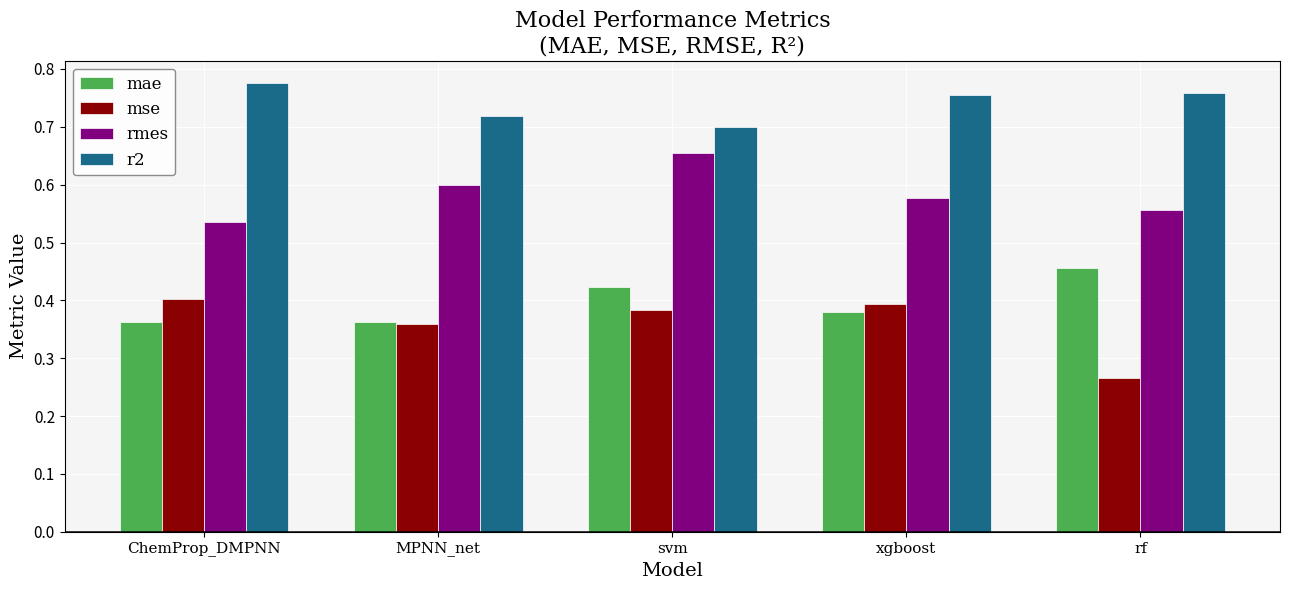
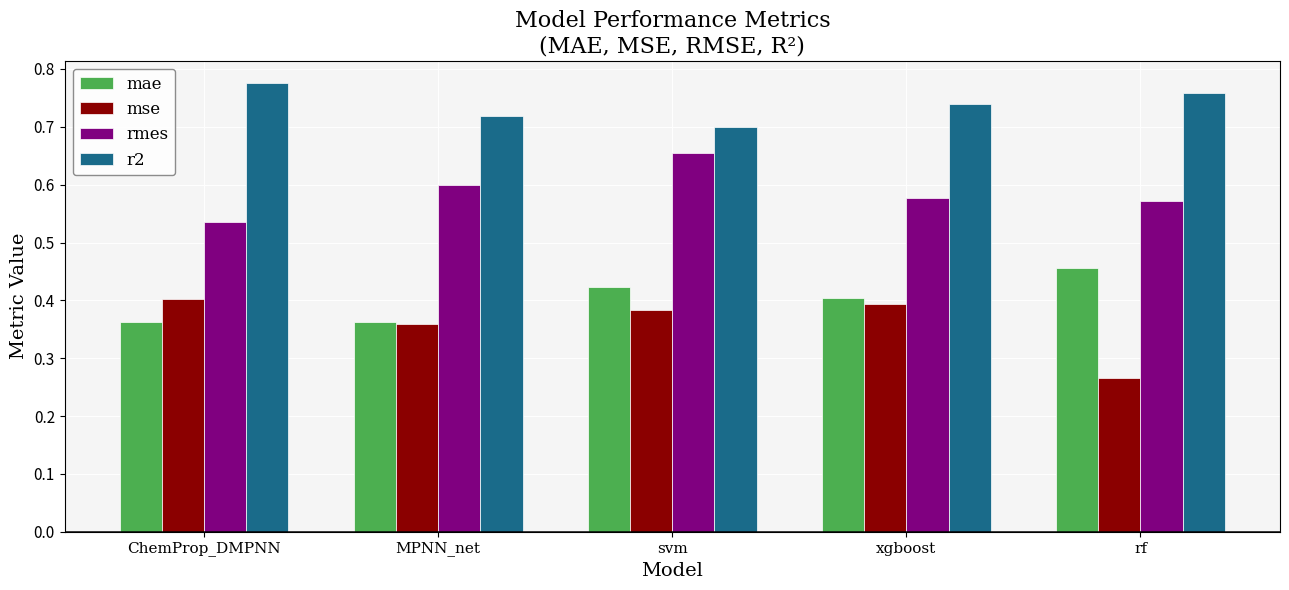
mae, xgboost: 0.38 -> 0.40
r2, xgboost: 0.75 -> 0.74
rmes, rf: 0.56 -> 0.57
